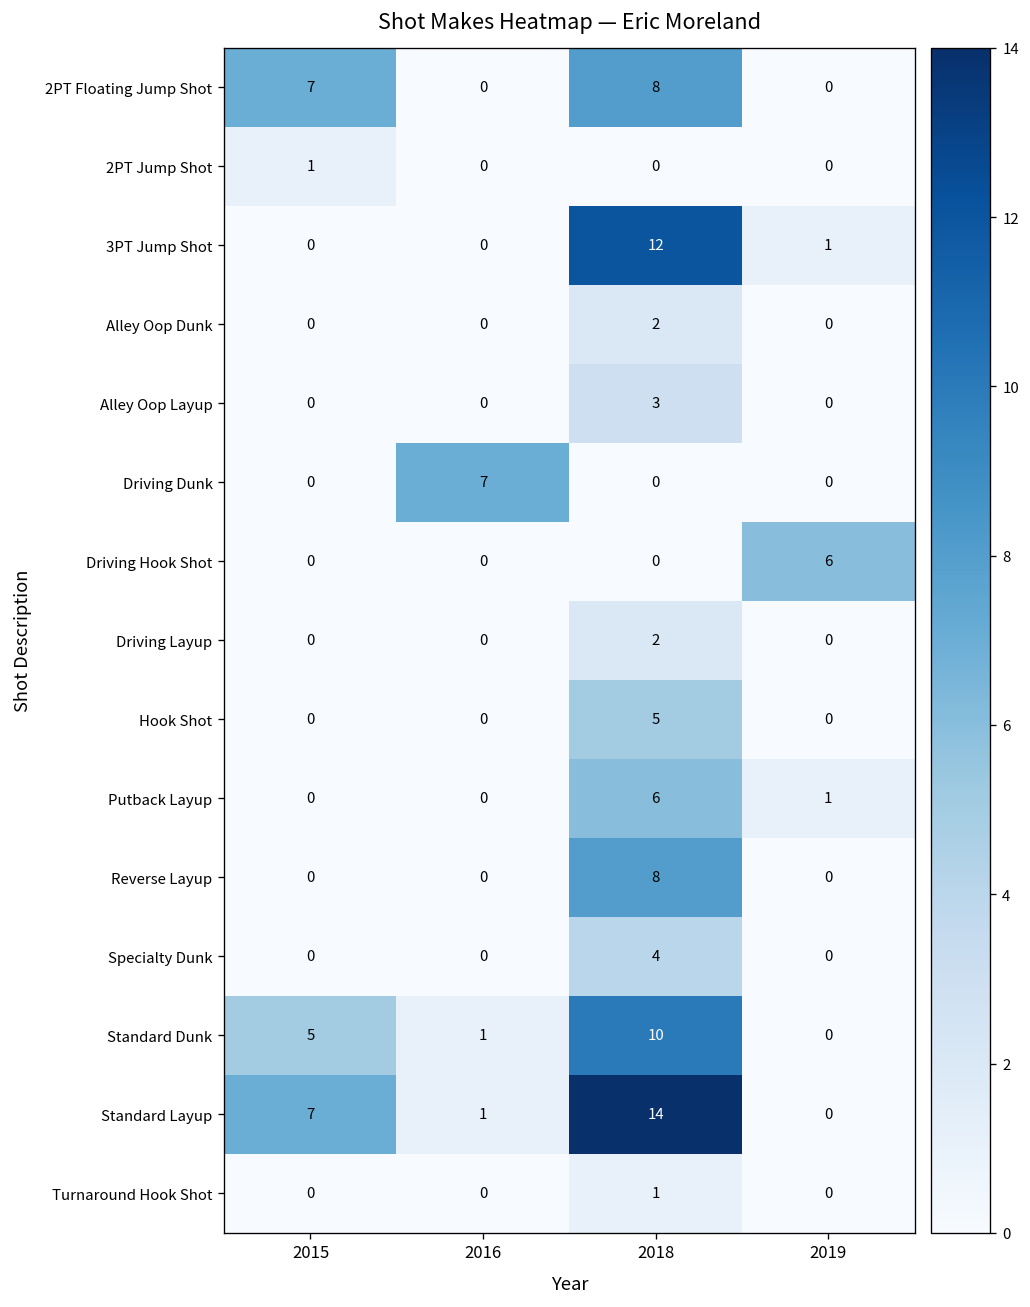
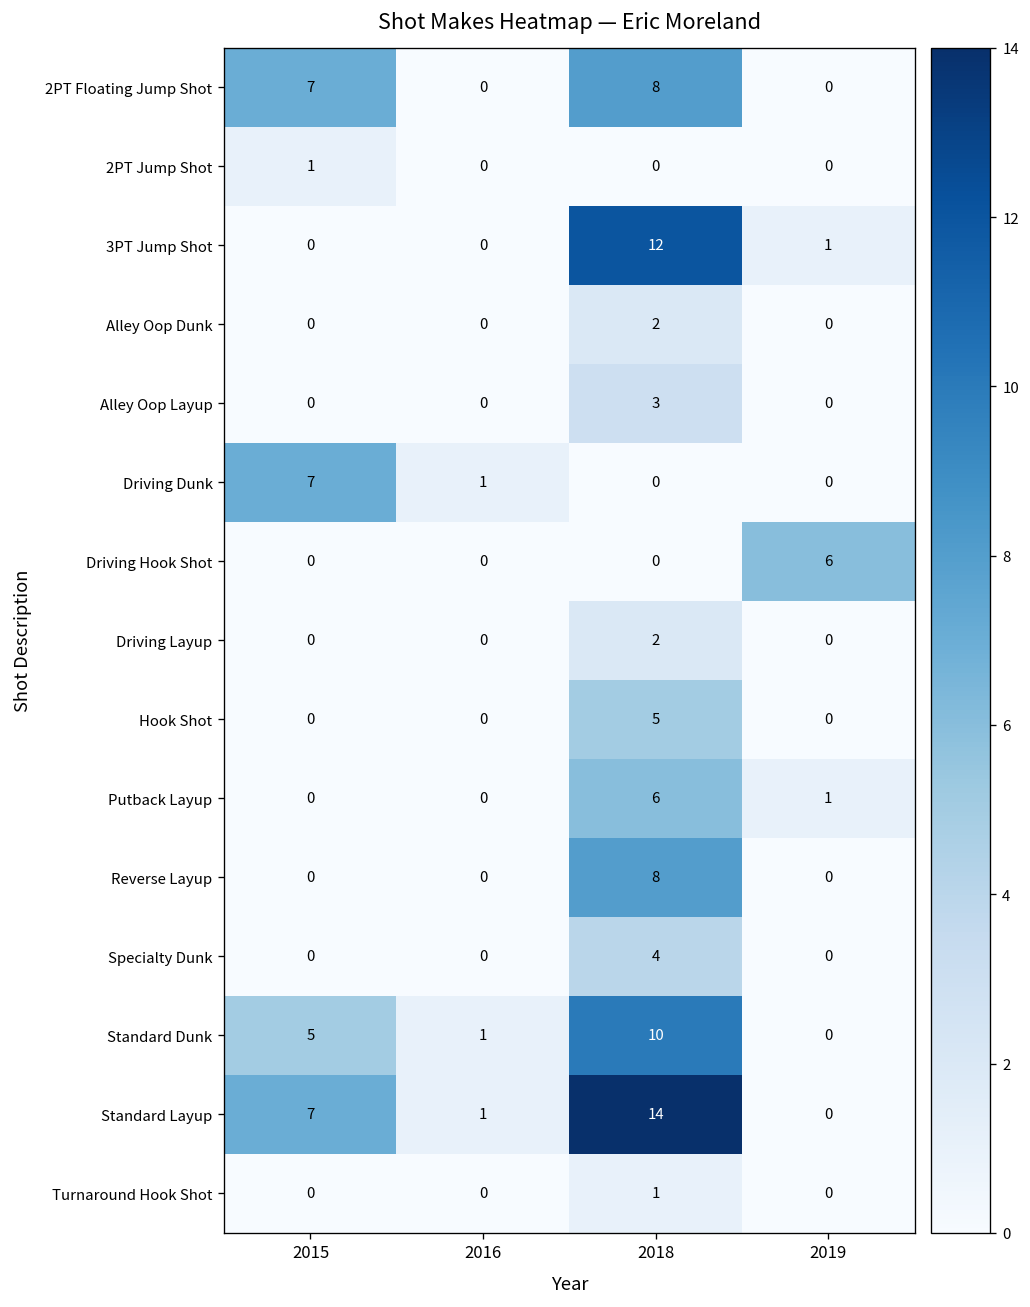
Driving Dunk, 2015: 0 -> 7
Driving Dunk, 2016: 7 -> 1
